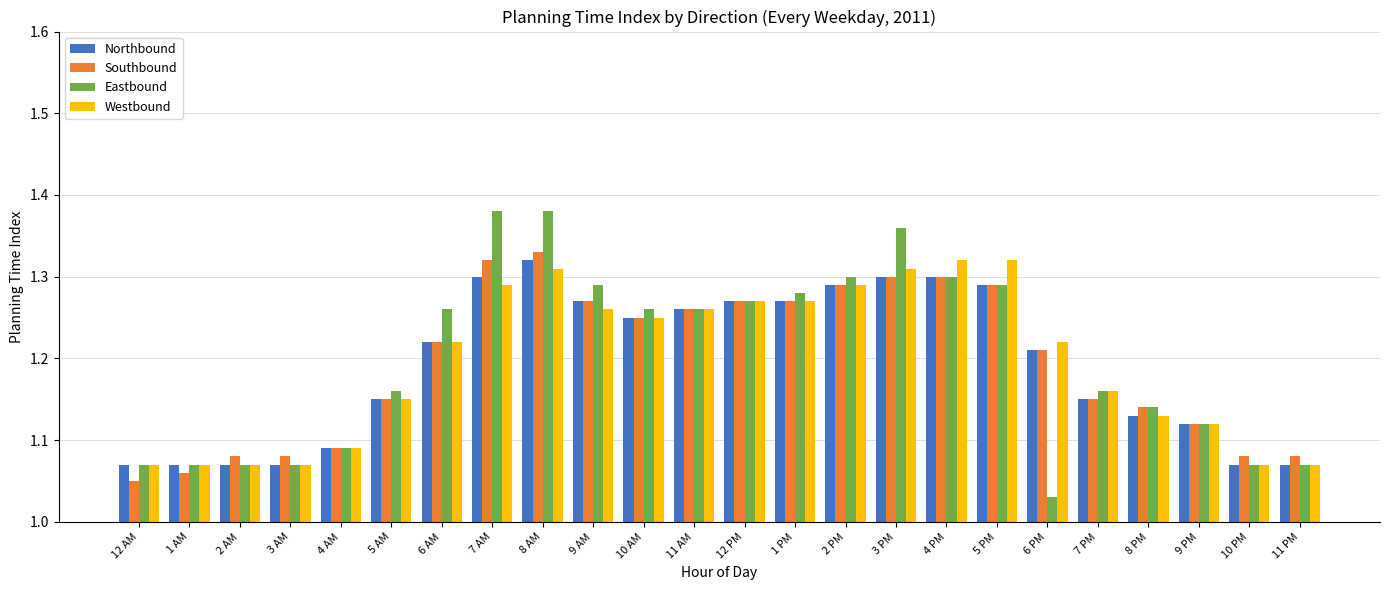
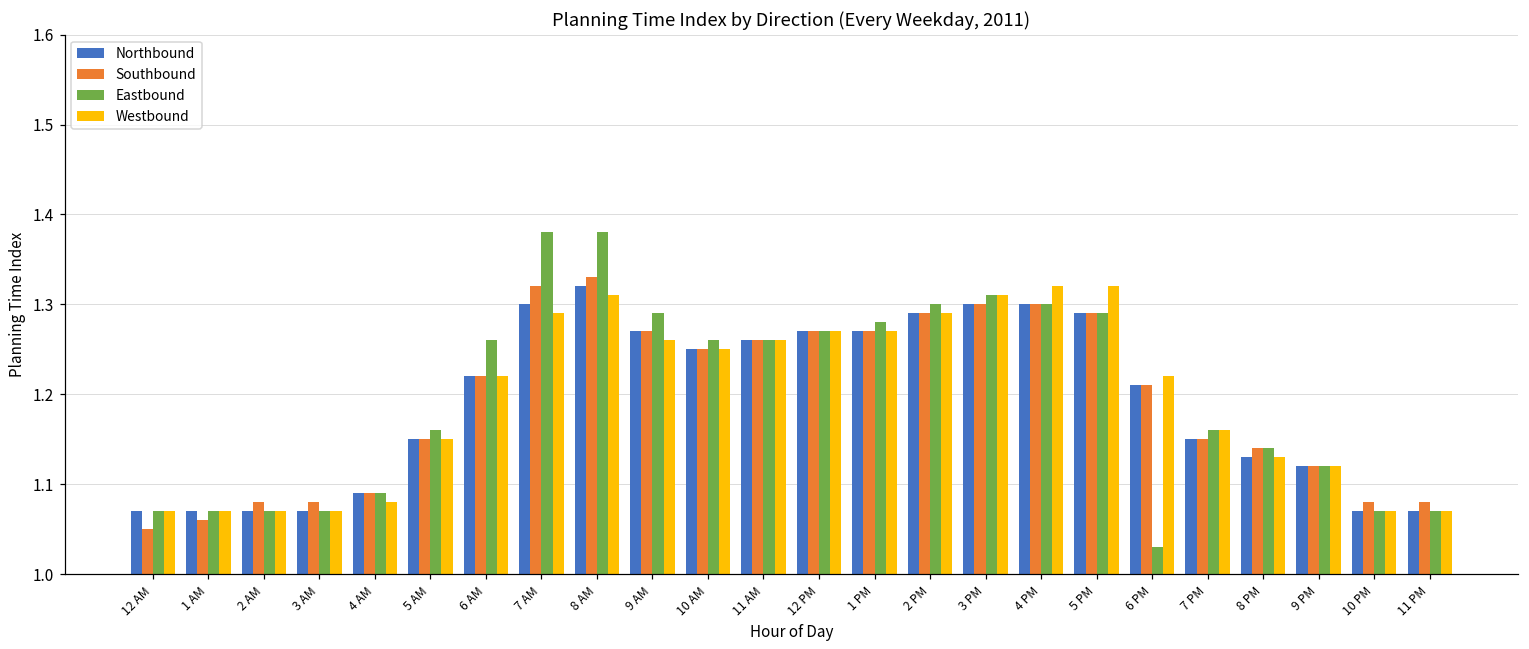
Westbound, 4 AM: 1.09 -> 1.08
Eastbound, 3 PM: 1.36 -> 1.31
